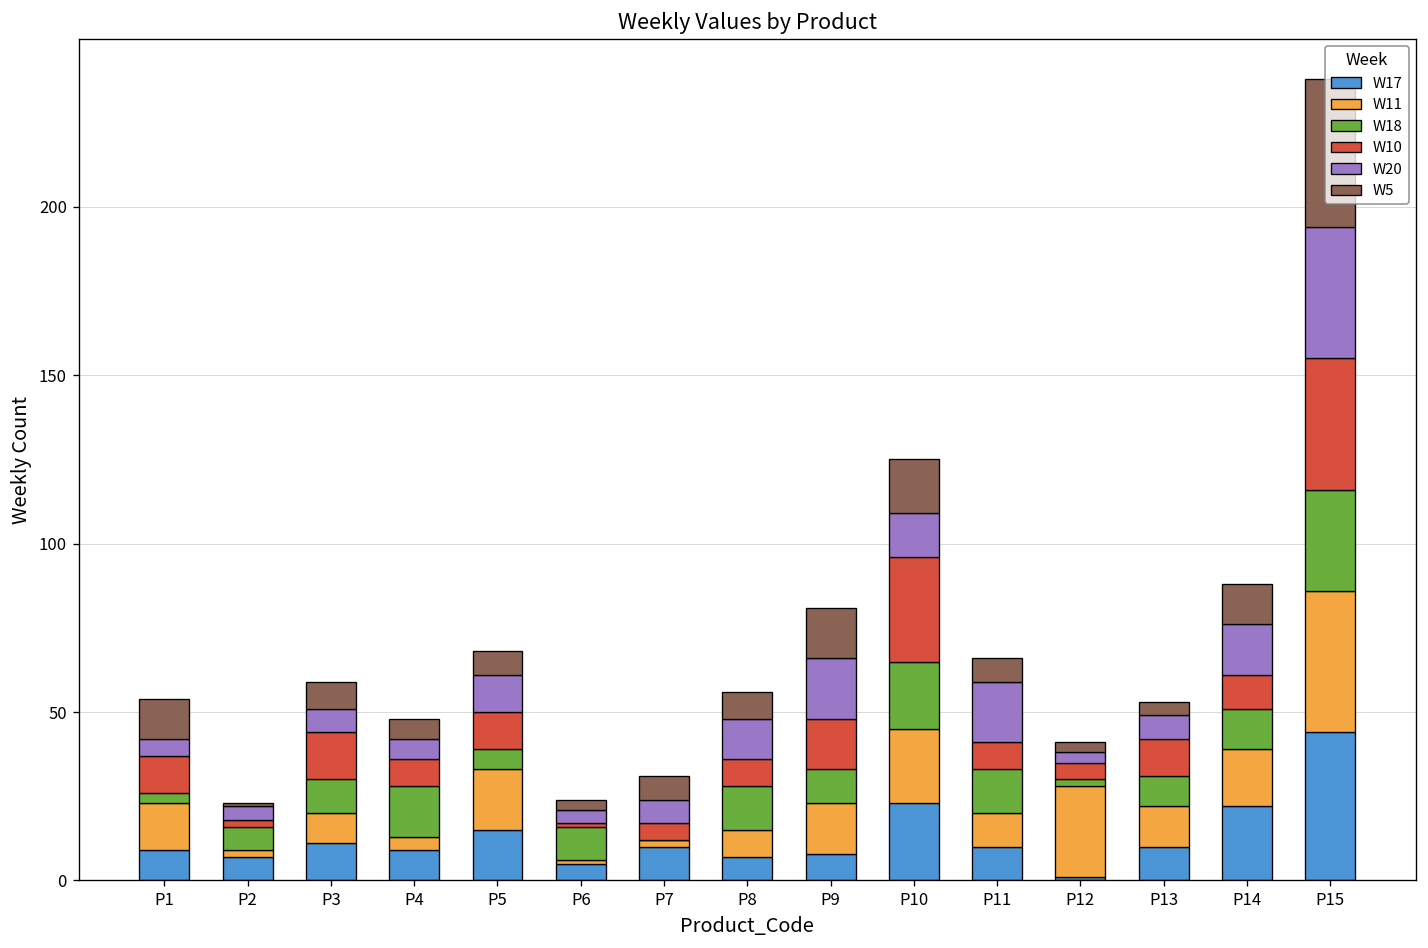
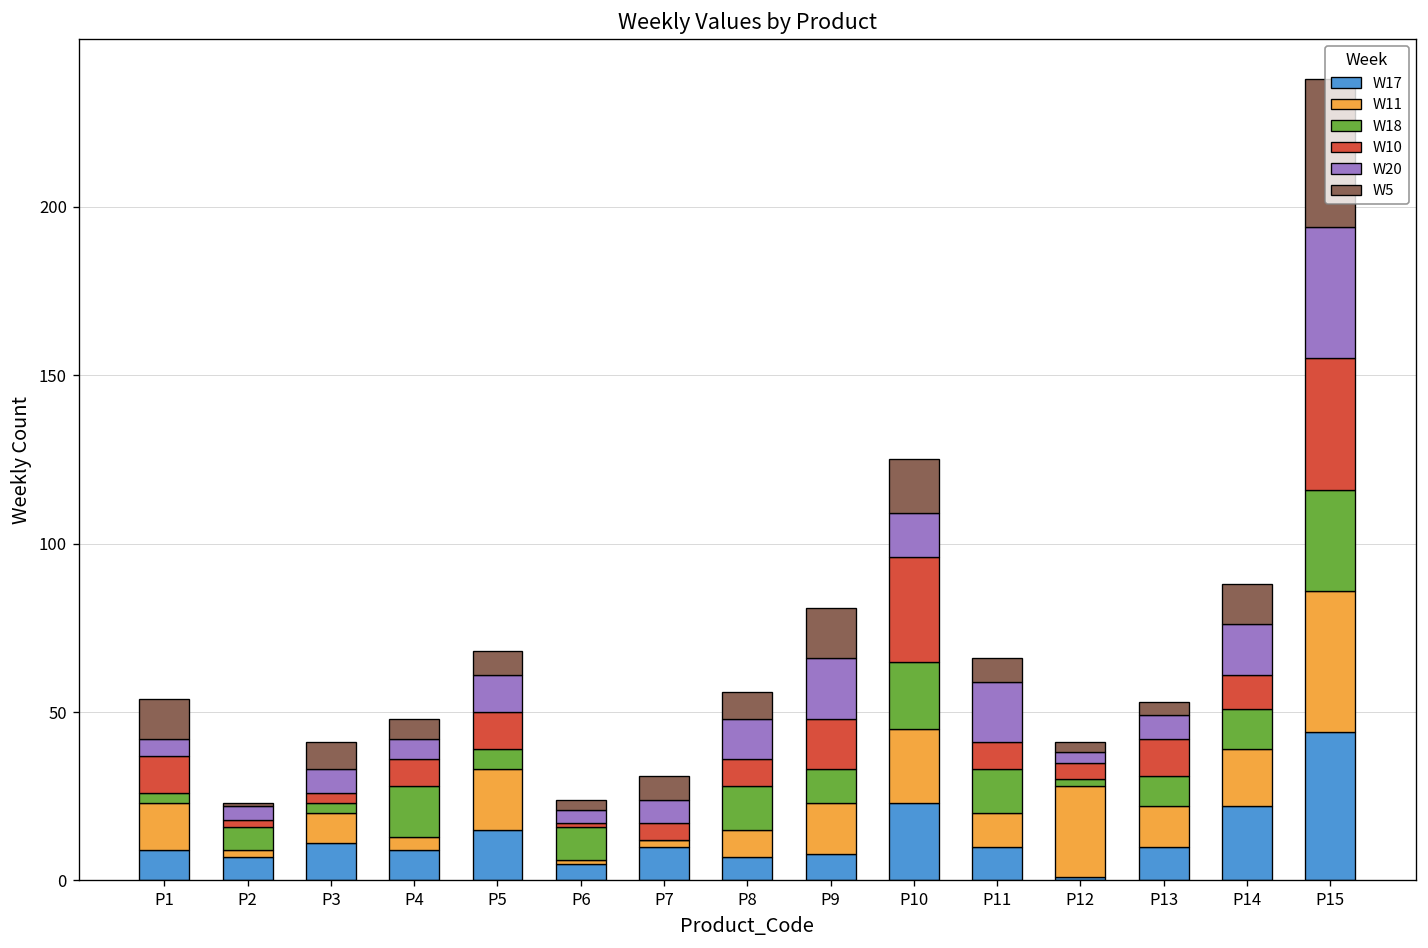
W18, P3: 10 -> 3
W10, P3: 14 -> 3
